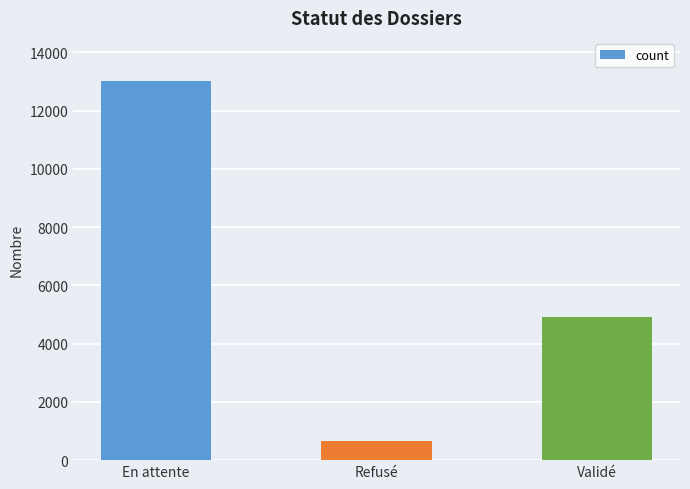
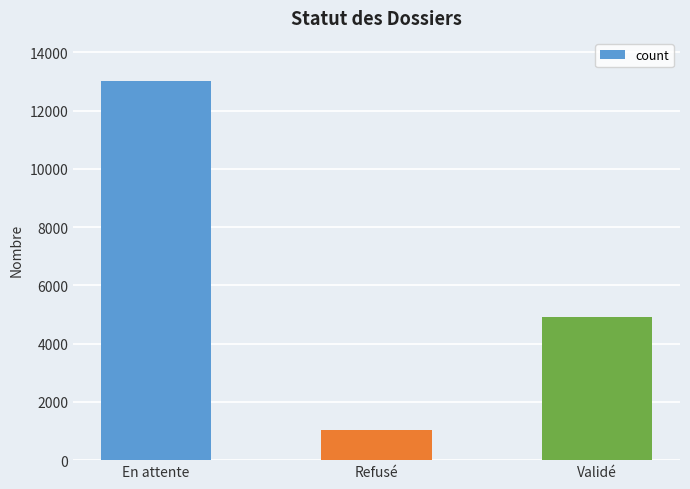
Refusé: 700 -> 1000
